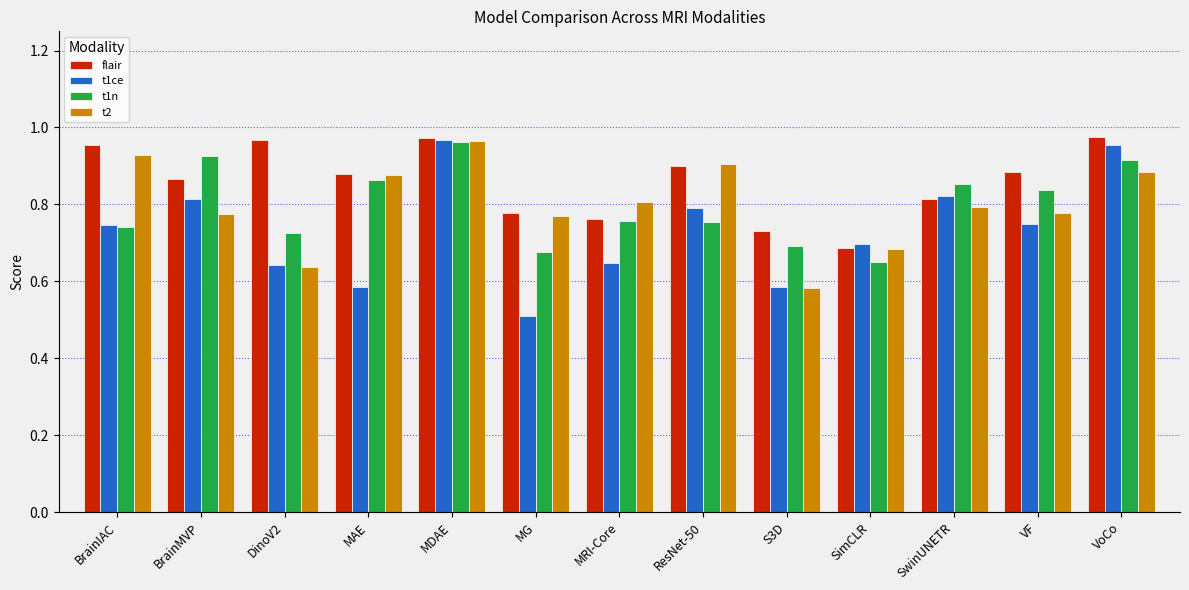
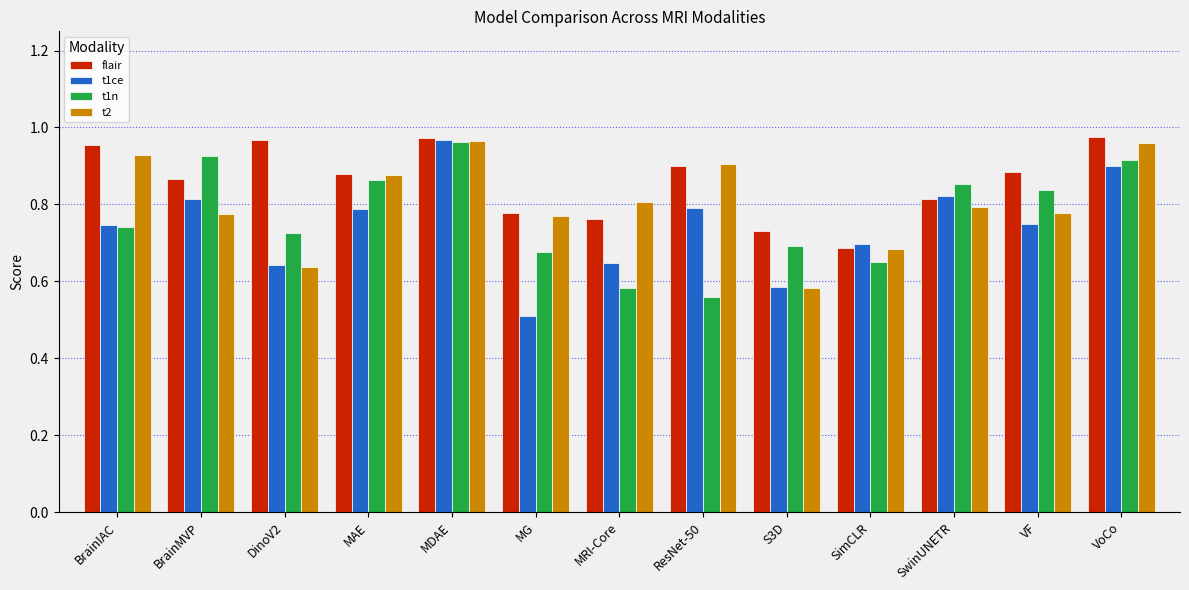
t1ce, MAE: 0.58 -> 0.79
t1n, MRI-Core: 0.76 -> 0.58
t1n, ResNet-50: 0.75 -> 0.56
t1ce, VoCo: 0.96 -> 0.90
t2, VoCo: 0.89 -> 0.96
